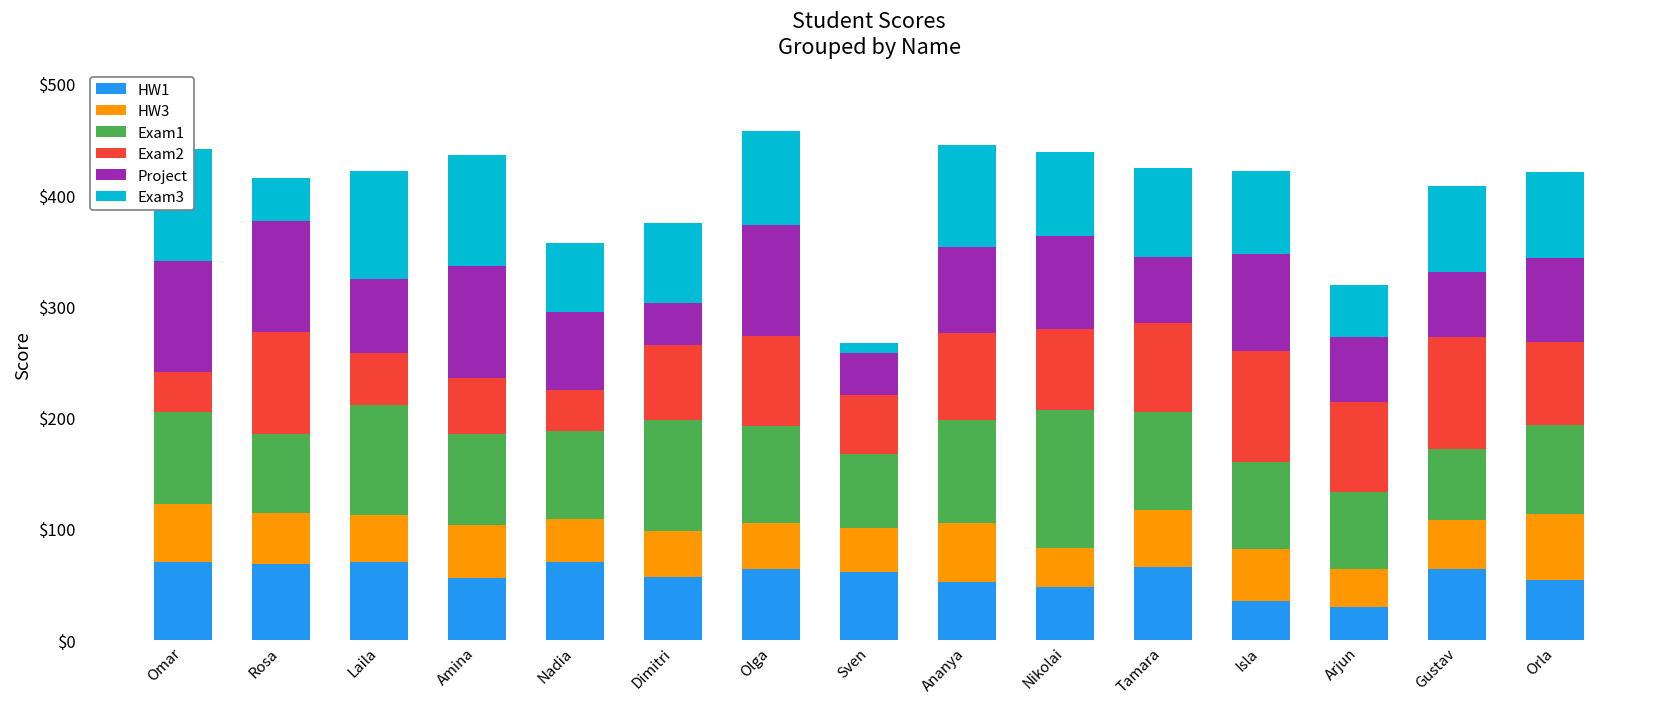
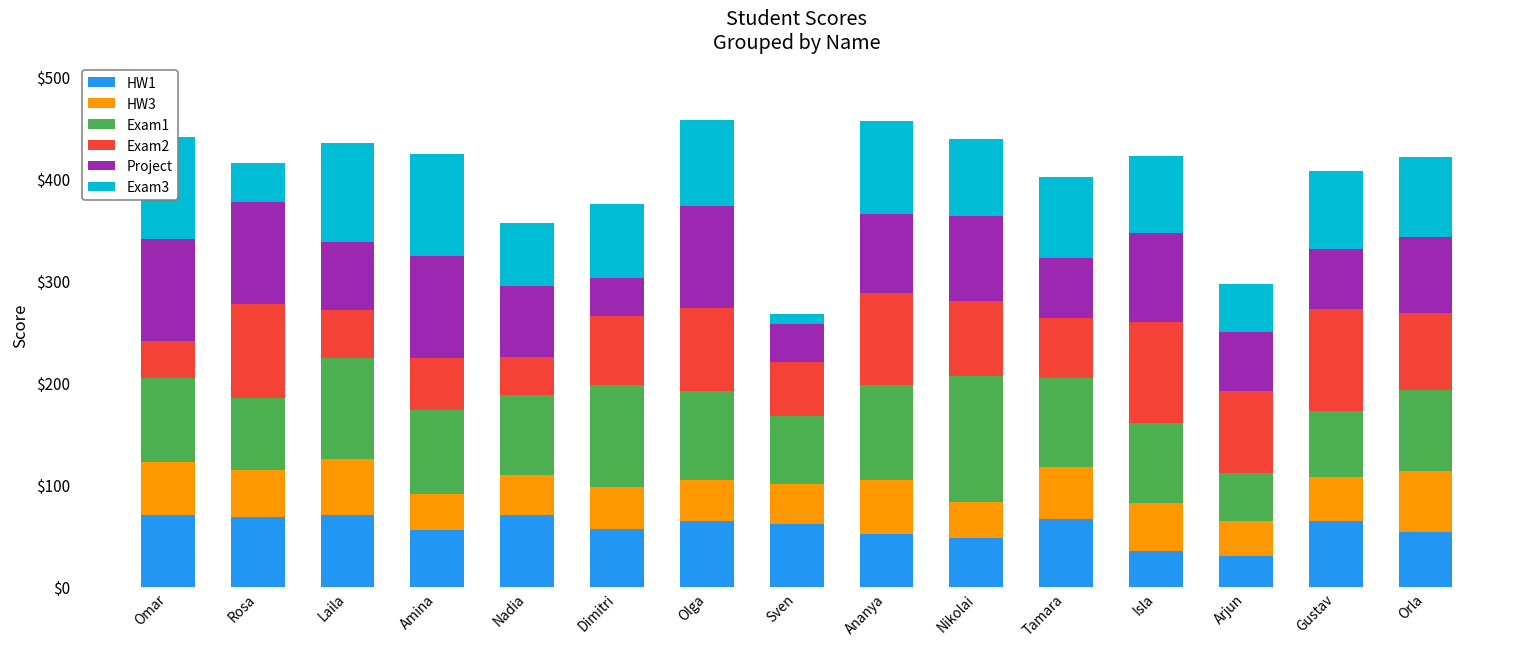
HW3, Laila: $40 -> $60
HW3, Amina: $50 -> $40
Exam2, Ananya: $80 -> $90
Exam2, Tamara: $80 -> $60
Exam1, Arjun: $70 -> $50
